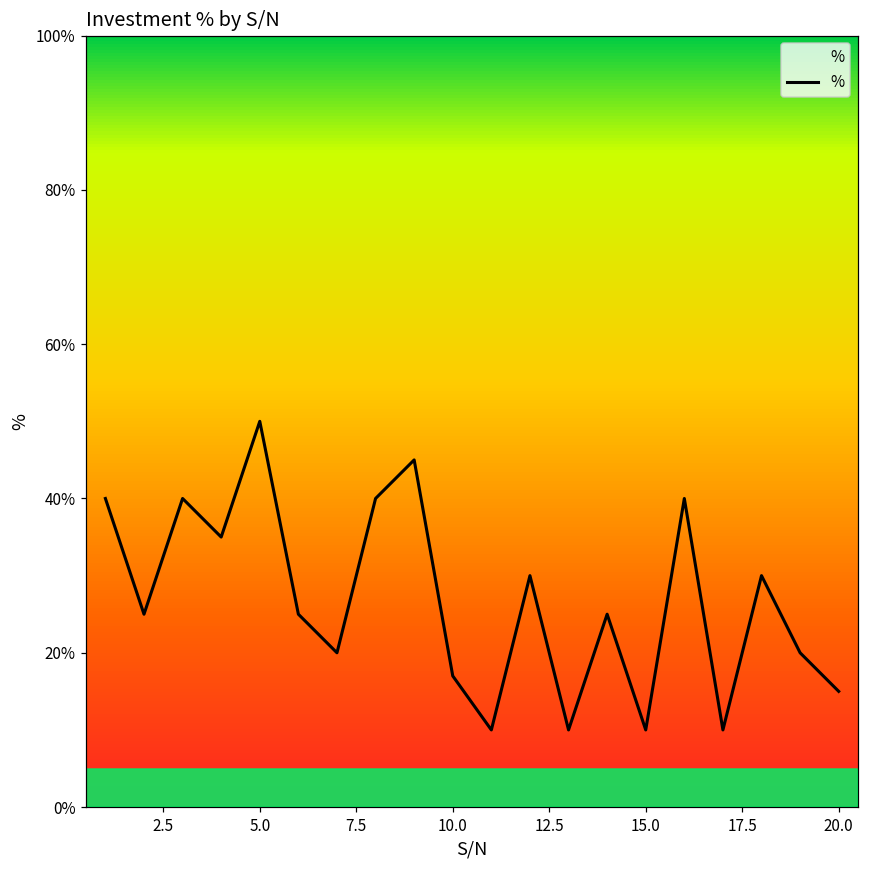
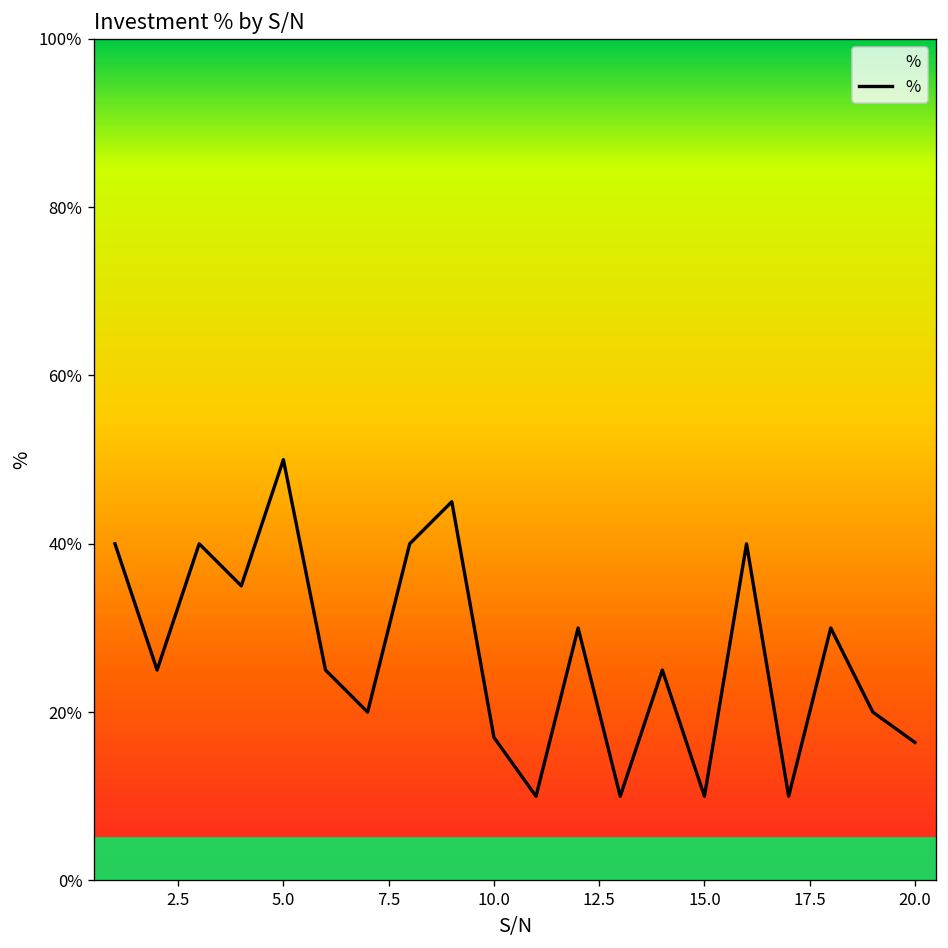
20.0: 15% -> 16%
